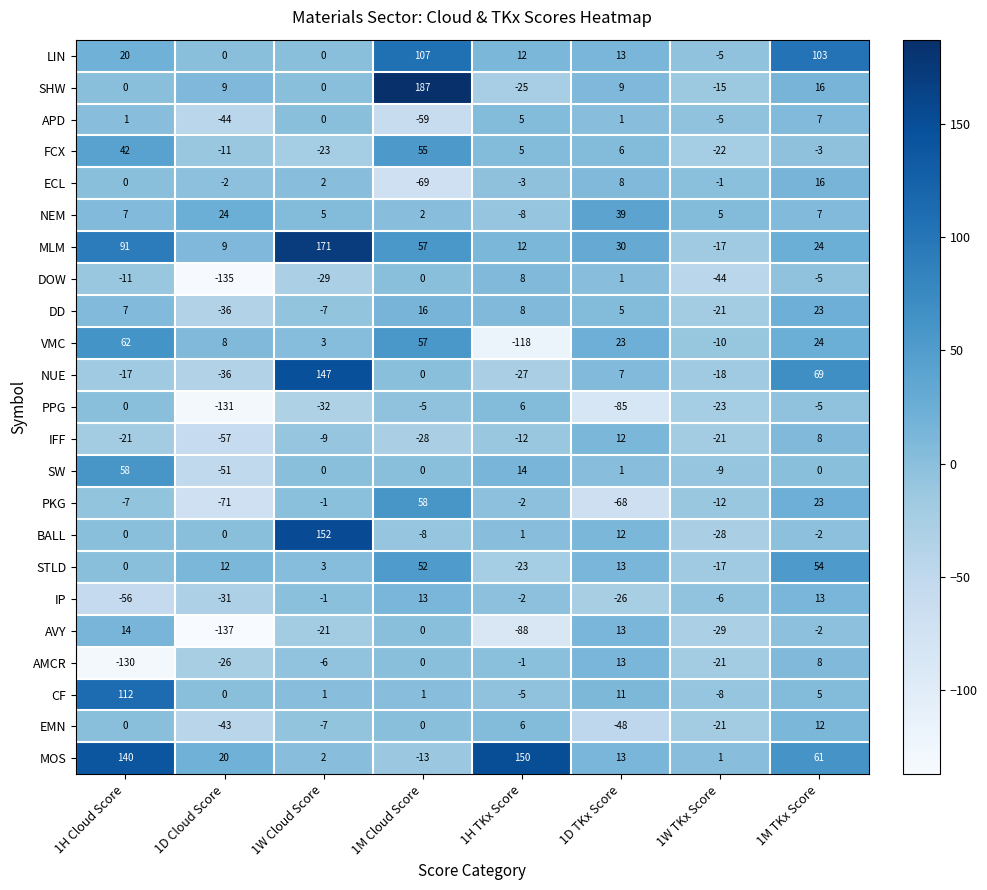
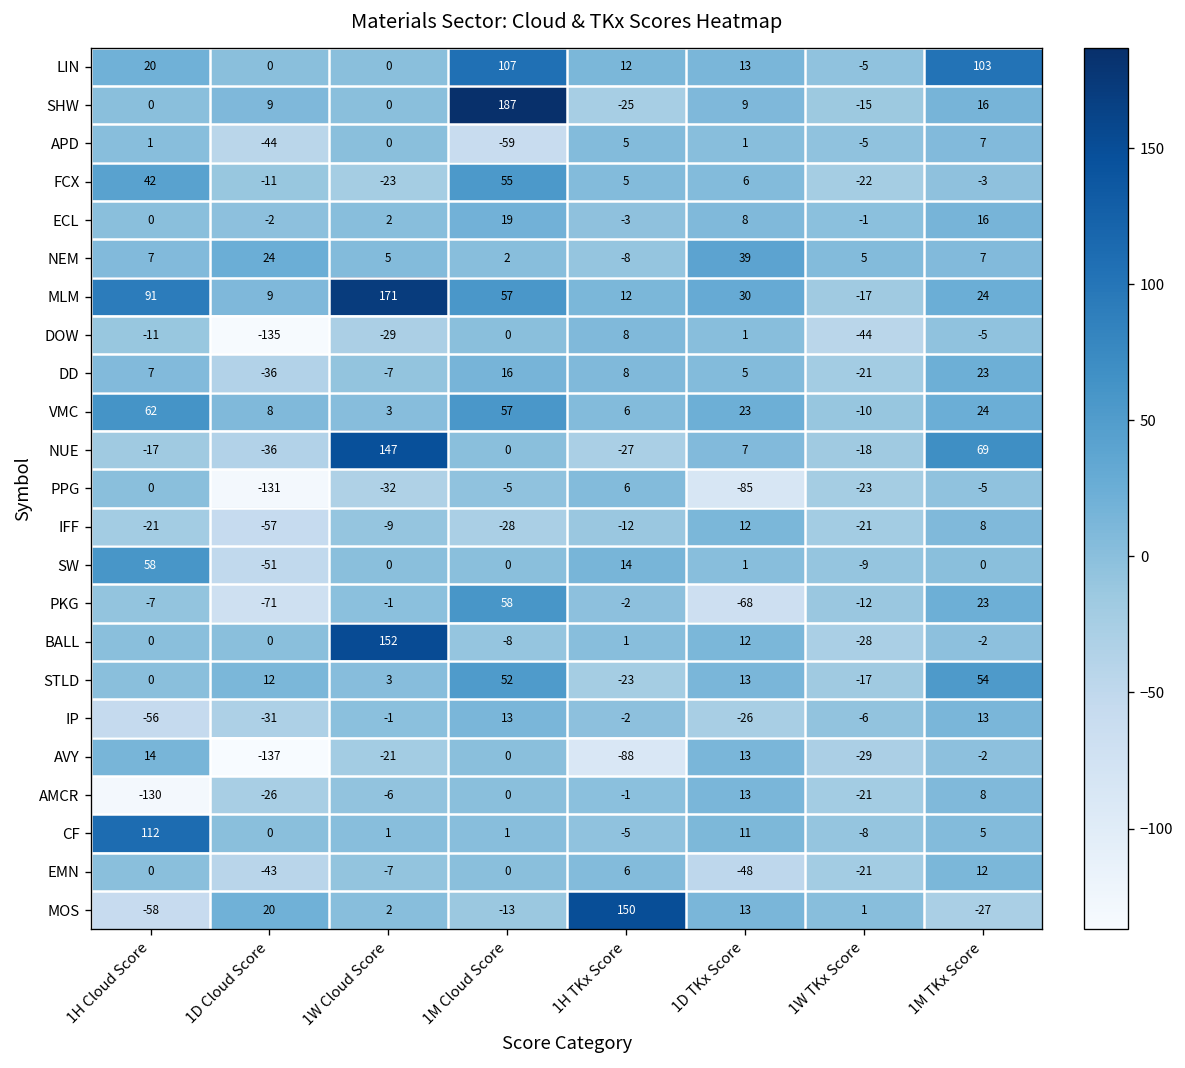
ECL, 1M Cloud Score: -69 -> 19
VMC, 1H TKx Score: -118 -> 6
MOS, 1H Cloud Score: 140 -> -58
MOS, 1M TKx Score: 61 -> -27
